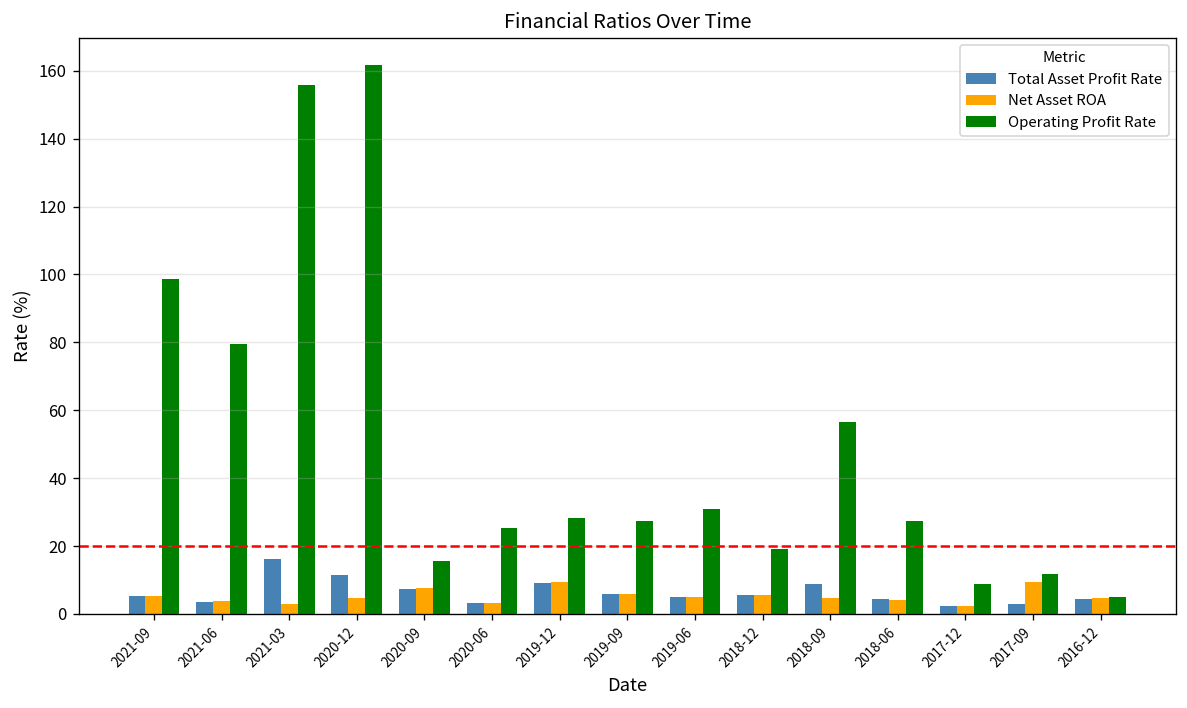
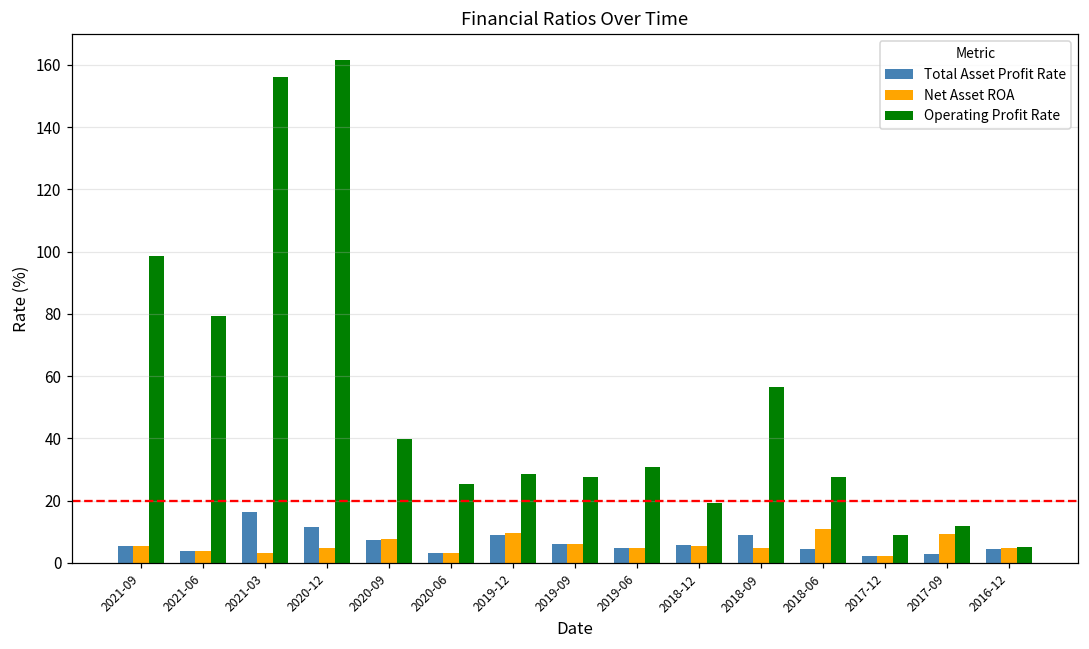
Operating Profit Rate, 2020-09: 16 -> 40
Net Asset ROA, 2018-06: 4 -> 11
